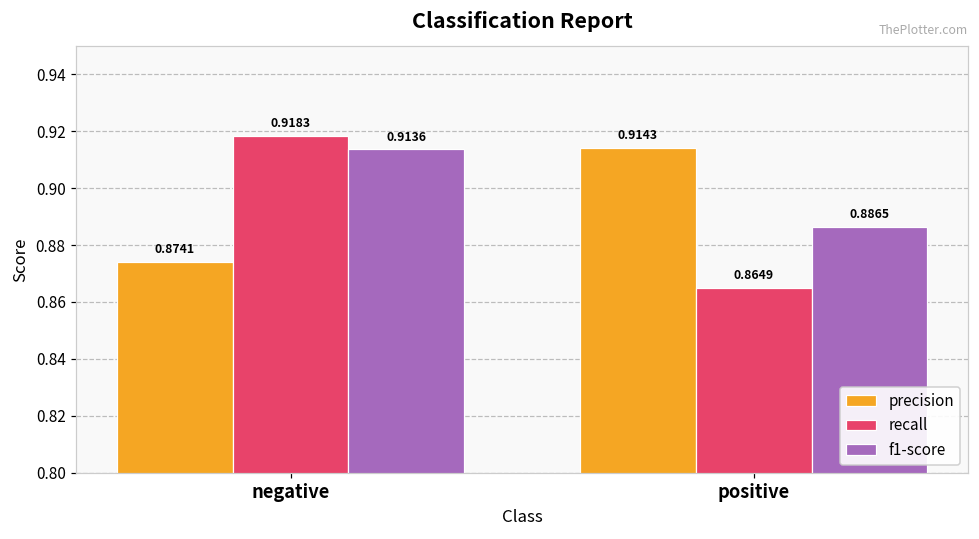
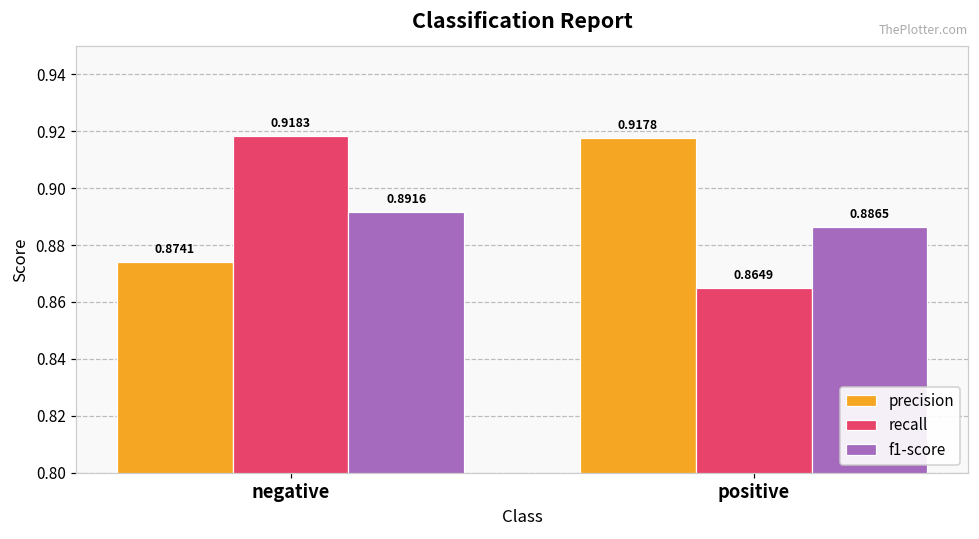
f1-score, negative: 0.9136 -> 0.8916
precision, positive: 0.9143 -> 0.9178
